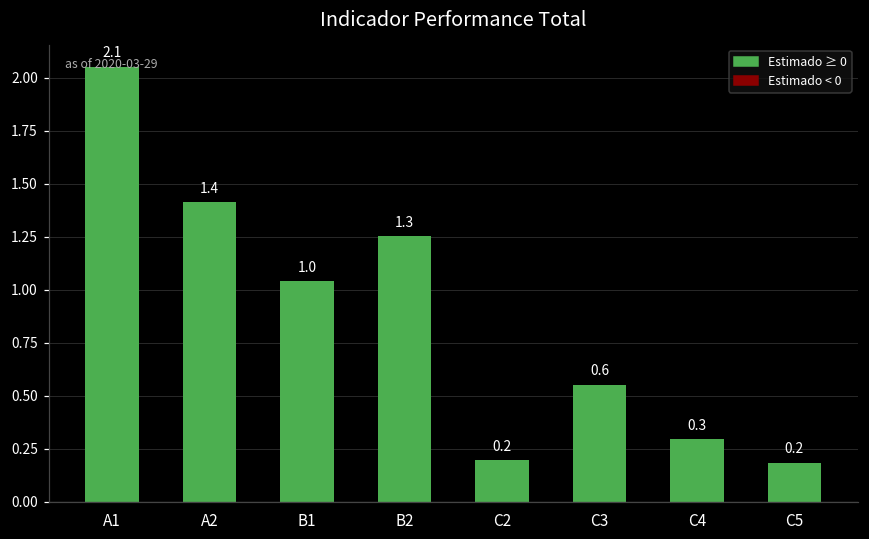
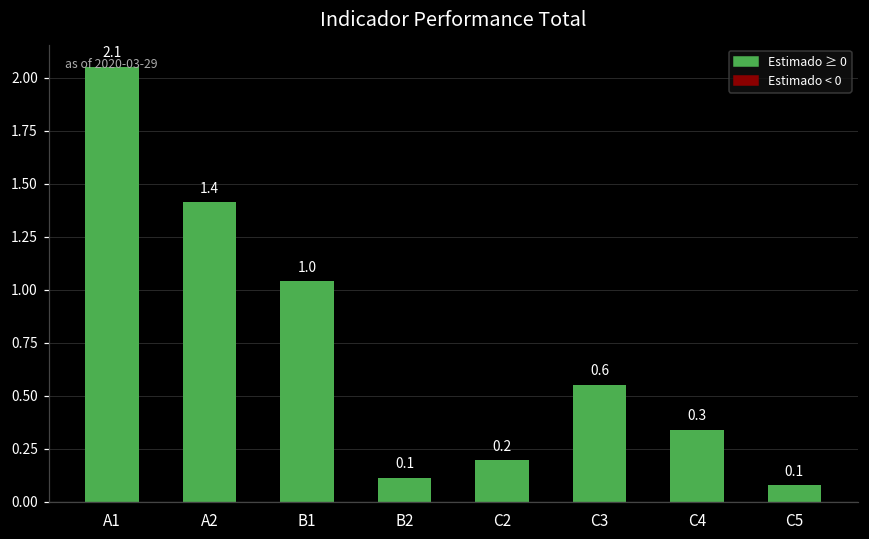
B2: 1.3 -> 0.1
C4: 0.30 -> 0.34
C5: 0.2 -> 0.1
